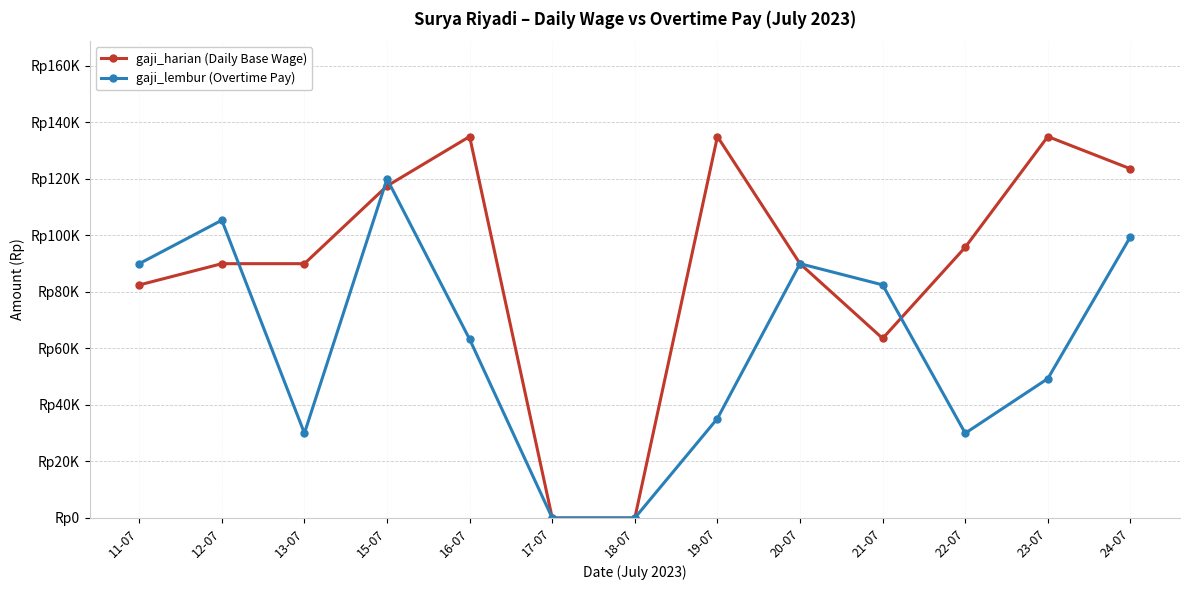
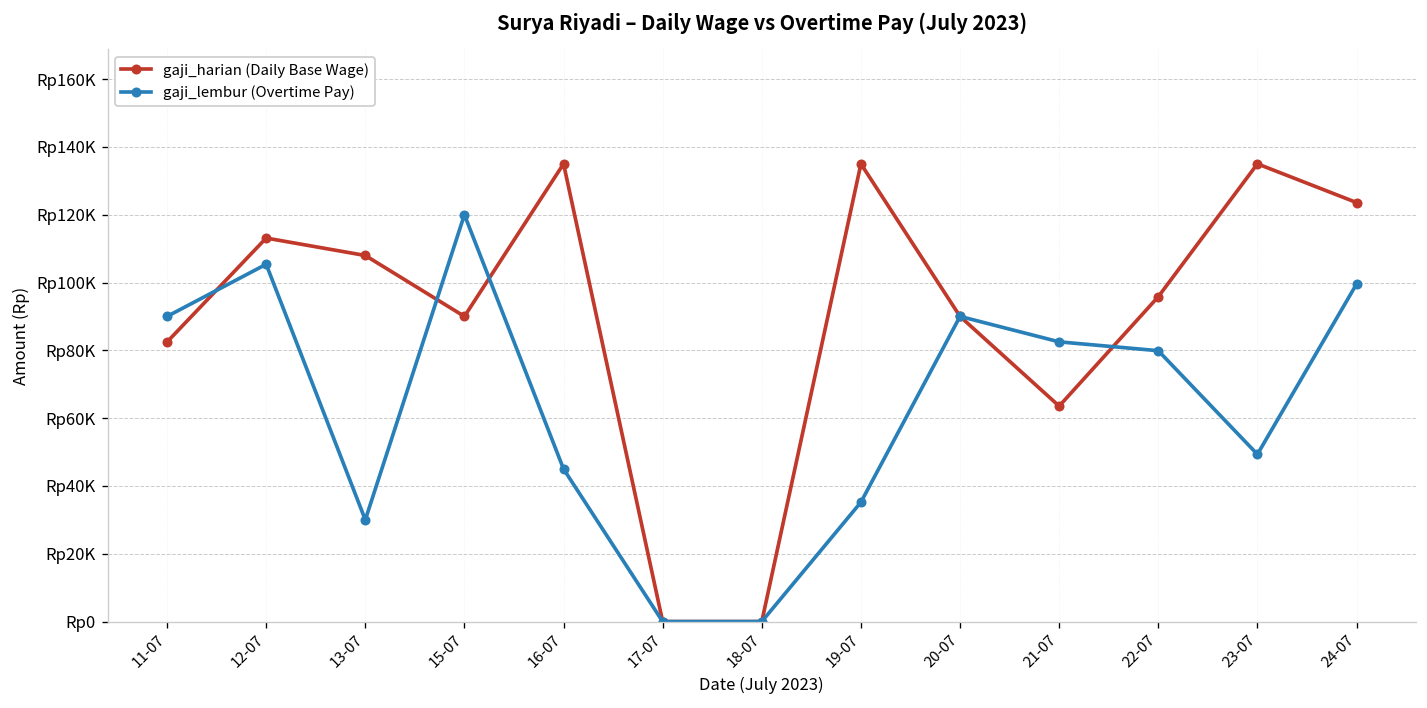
gaji_harian (Daily Base Wage), 12-07: Rp90000 -> Rp113000
gaji_harian (Daily Base Wage), 13-07: Rp90000 -> Rp108000
gaji_harian (Daily Base Wage), 15-07: Rp118000 -> Rp90000
gaji_lembur (Overtime Pay), 16-07: Rp63000 -> Rp45000
gaji_lembur (Overtime Pay), 22-07: Rp30000 -> Rp80000
